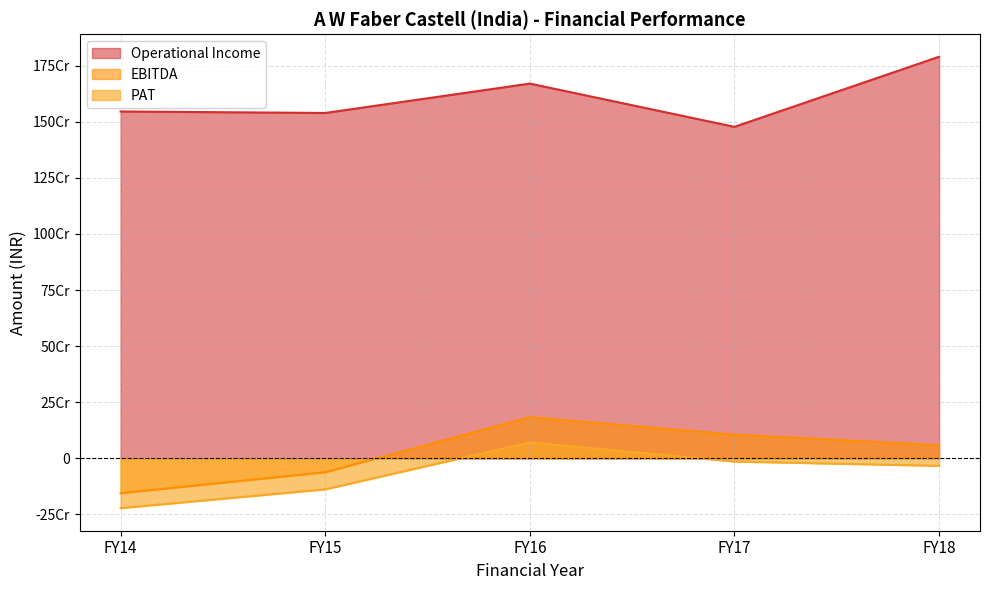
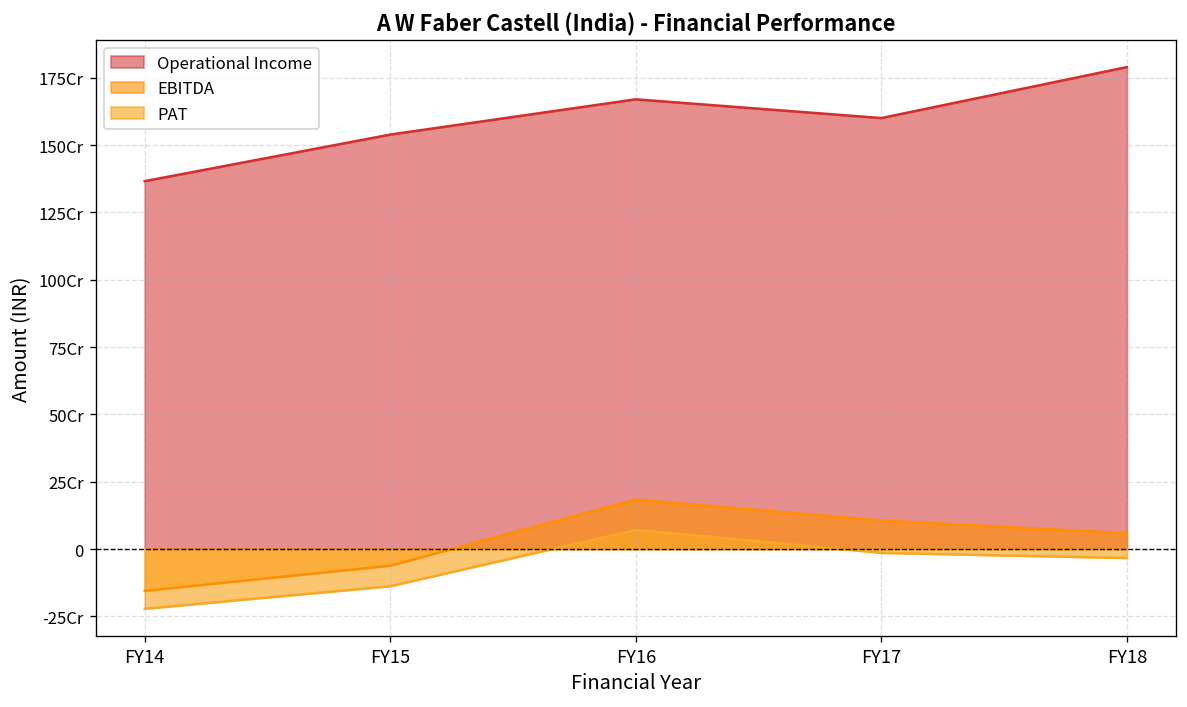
Operational Income, FY14: 155Cr -> 137Cr
Operational Income, FY17: 148Cr -> 160Cr
